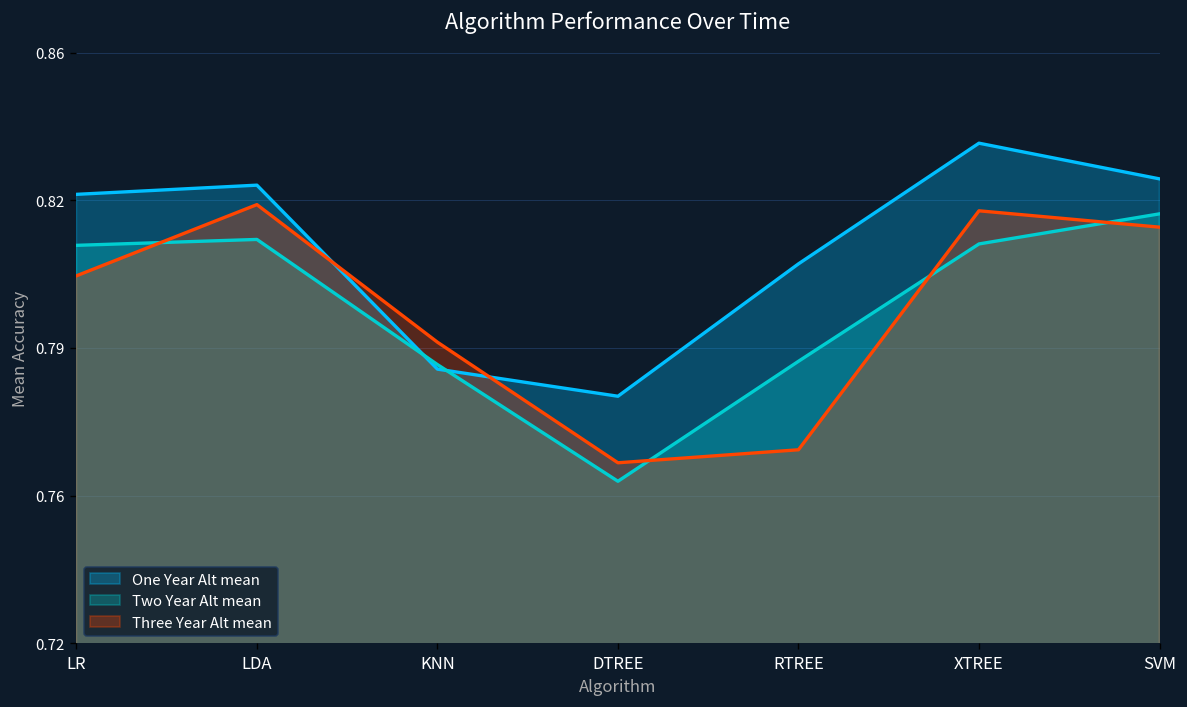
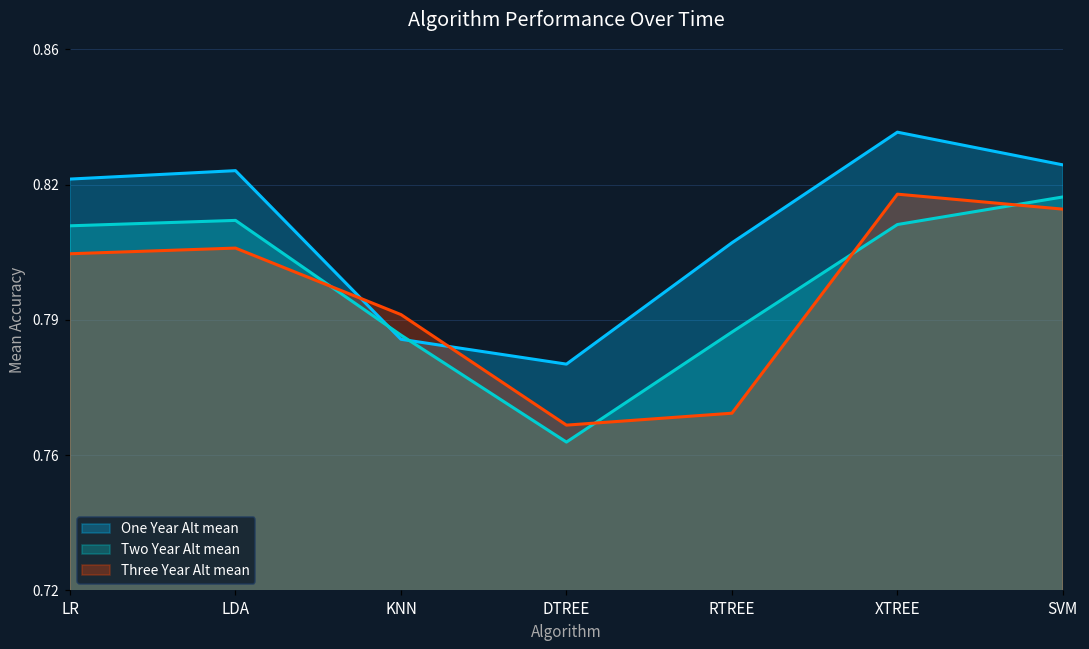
Three Year Alt mean, LDA: 0.824 -> 0.809
